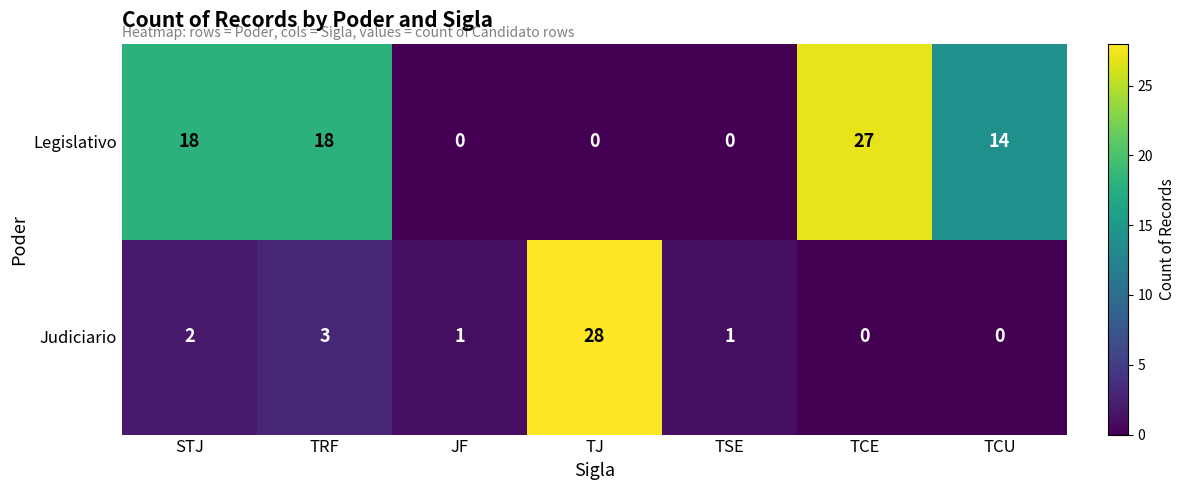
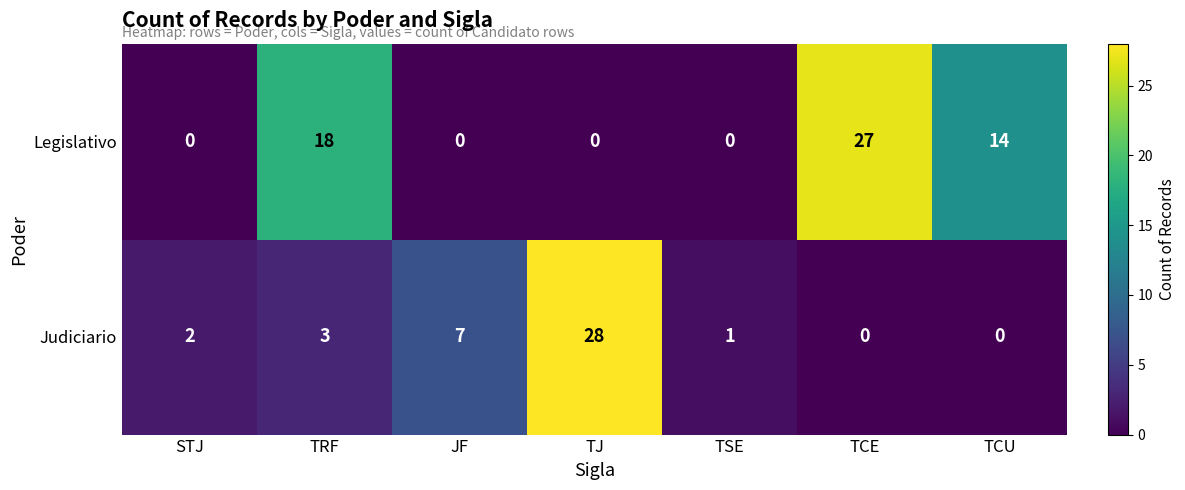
Legislativo, STJ: 18 -> 0
Judiciario, JF: 1 -> 7
